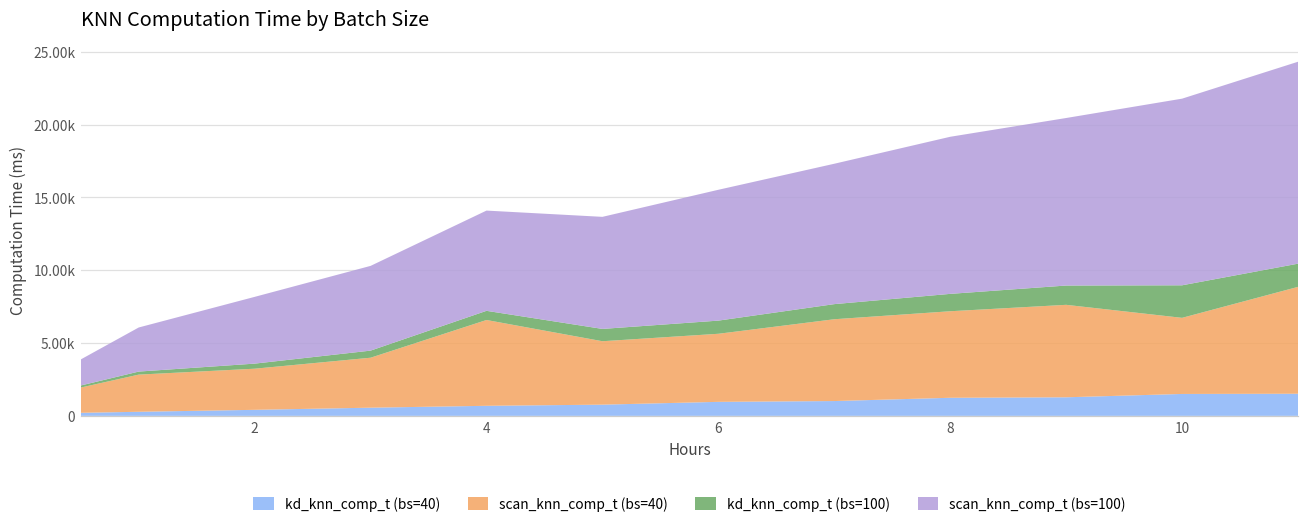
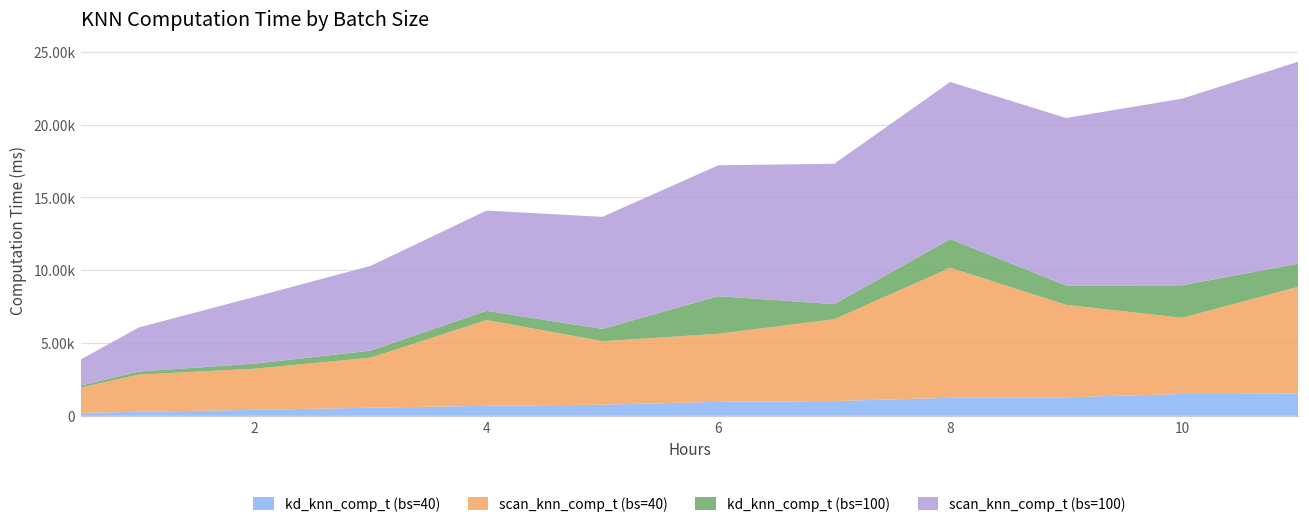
kd_knn_comp_t (bs=100), 6: 900 -> 2600
scan_knn_comp_t (bs=40), 8: 5900 -> 8900
kd_knn_comp_t (bs=100), 8: 1200 -> 2000
